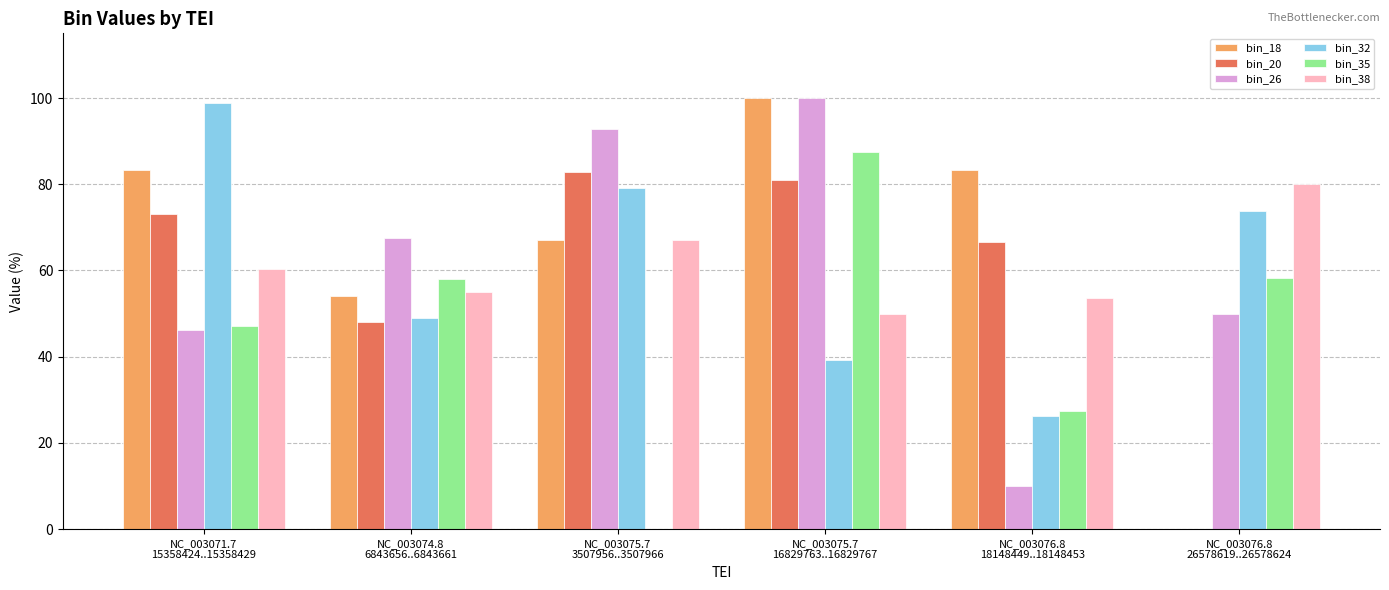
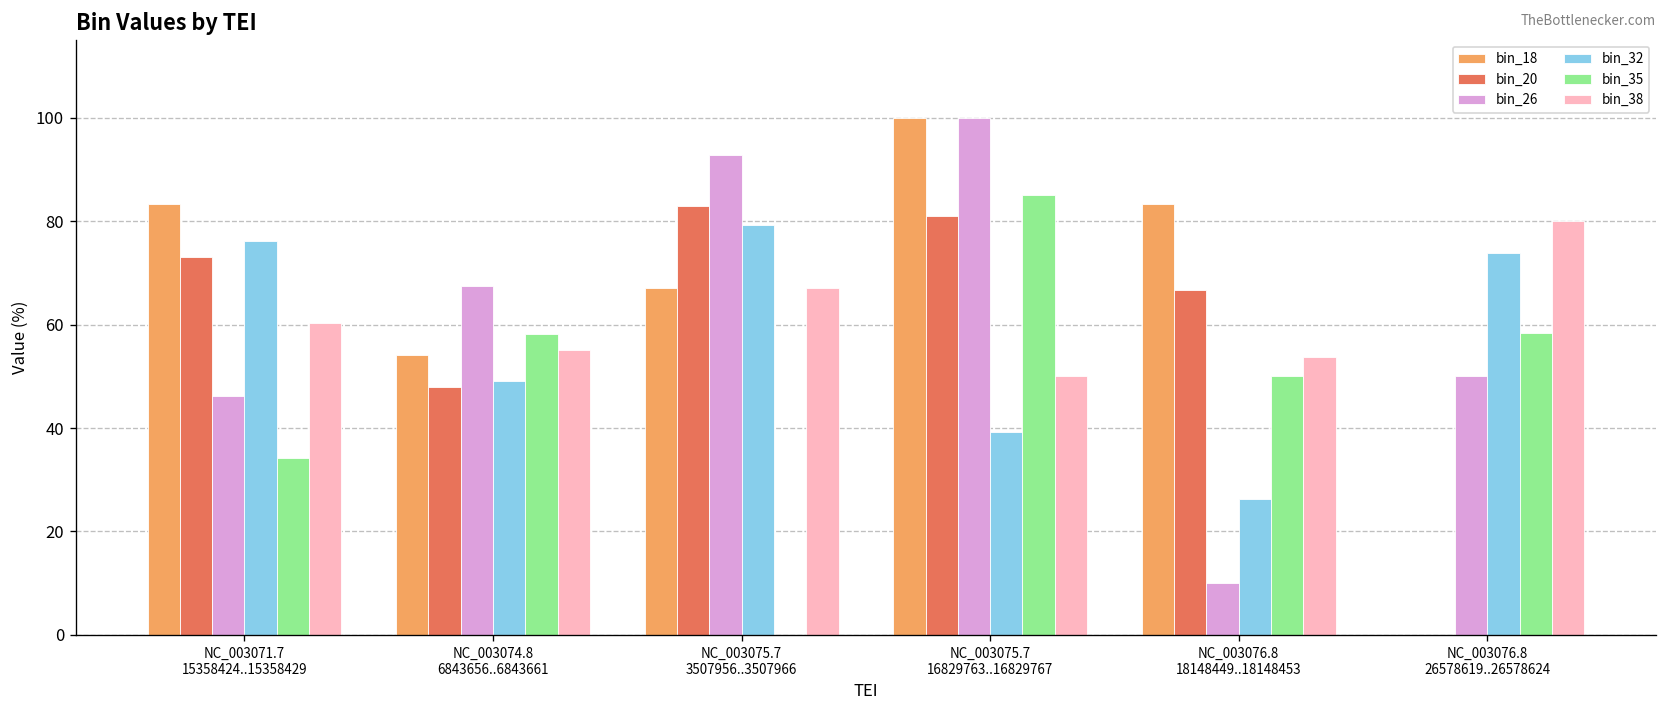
bin_32, NC_003071.7 15358424..15358429: 99 -> 76
bin_35, NC_003071.7 15358424..15358429: 47 -> 34
bin_35, NC_003075.7 16829763..16829767: 88 -> 85
bin_35, NC_003076.8 18148449..18148453: 28 -> 50
